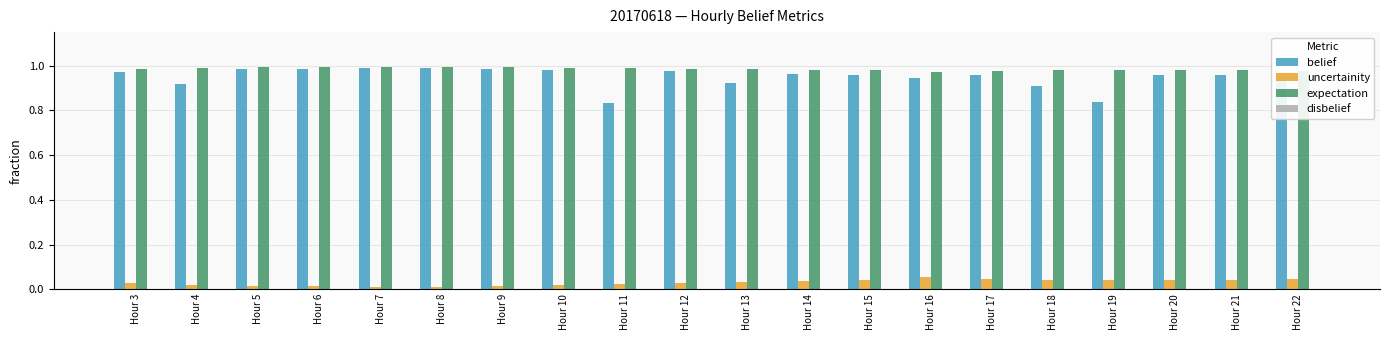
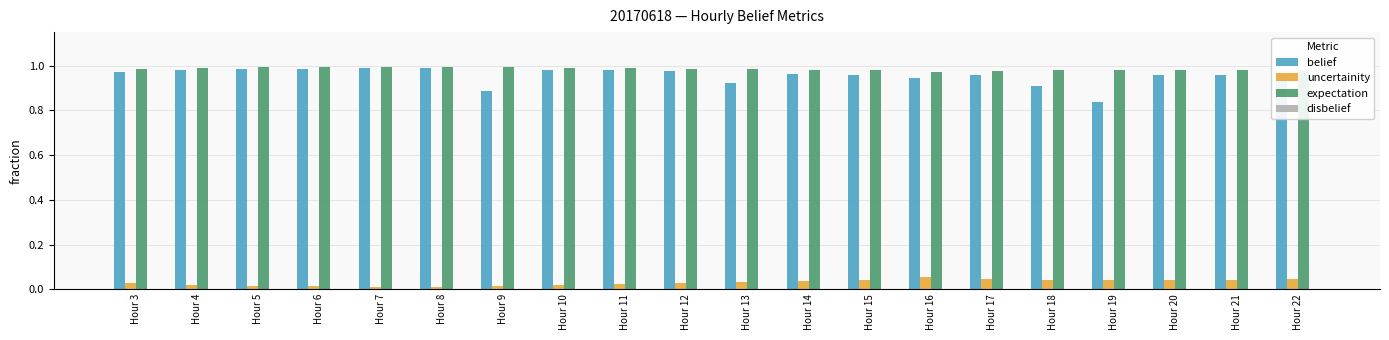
belief, Hour 4: 0.92 -> 0.98
belief, Hour 9: 0.99 -> 0.89
belief, Hour 11: 0.83 -> 0.98
